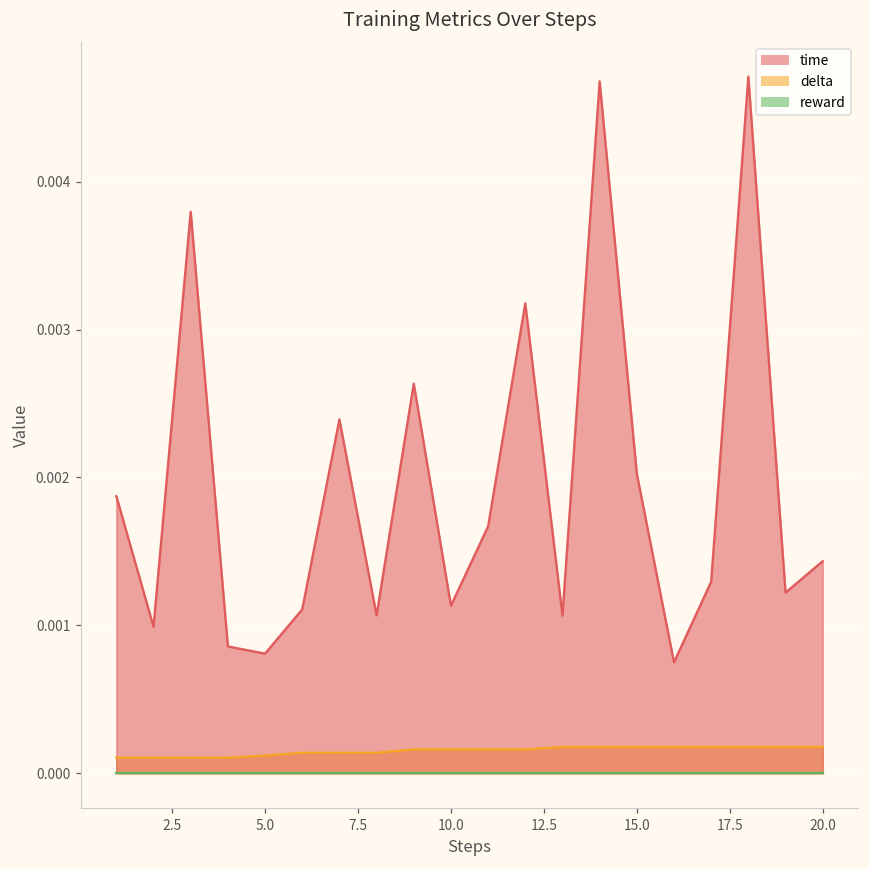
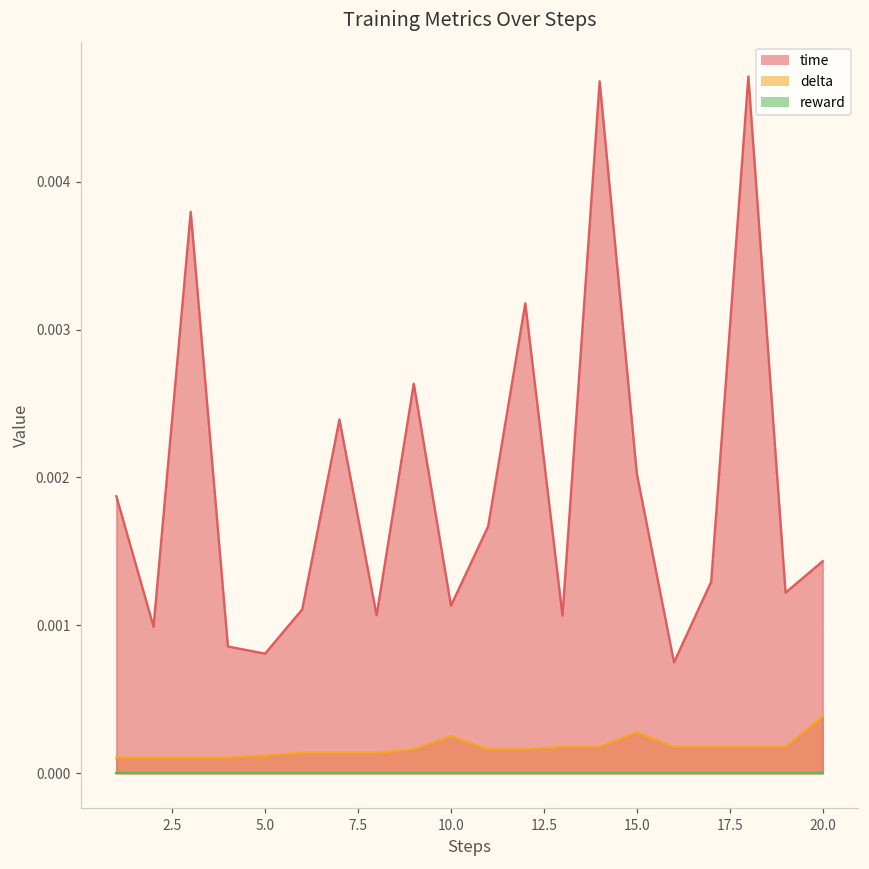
delta, 10.0: 0.00016 -> 0.00025
delta, 15.0: 0.00018 -> 0.00028
delta, 20.0: 0.00018 -> 0.00038
